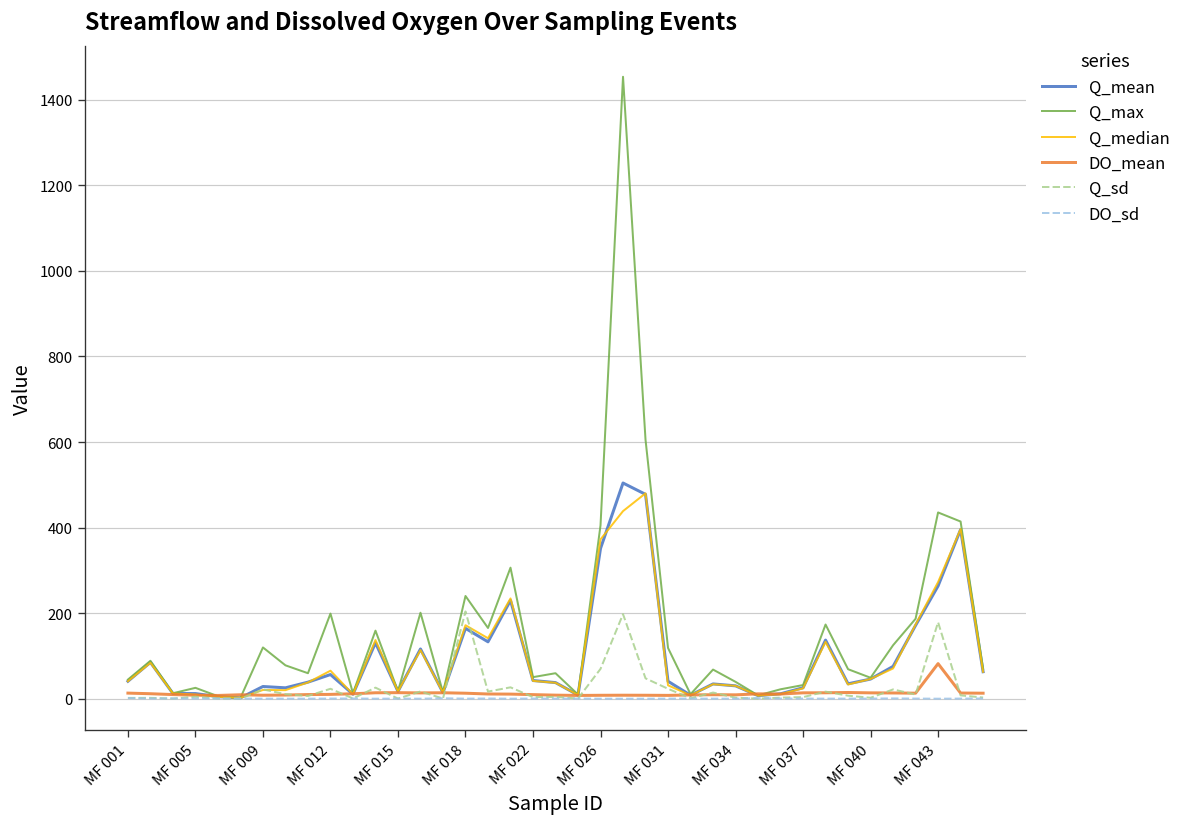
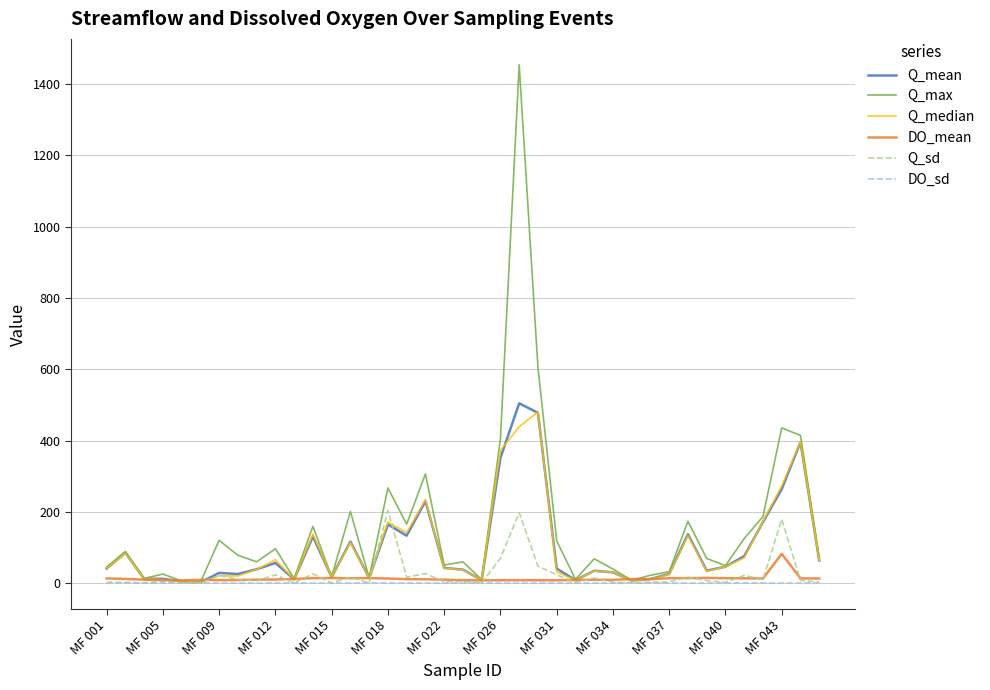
Q_max, MF 012: 200 -> 100
Q_max, MF 018: 240 -> 270
